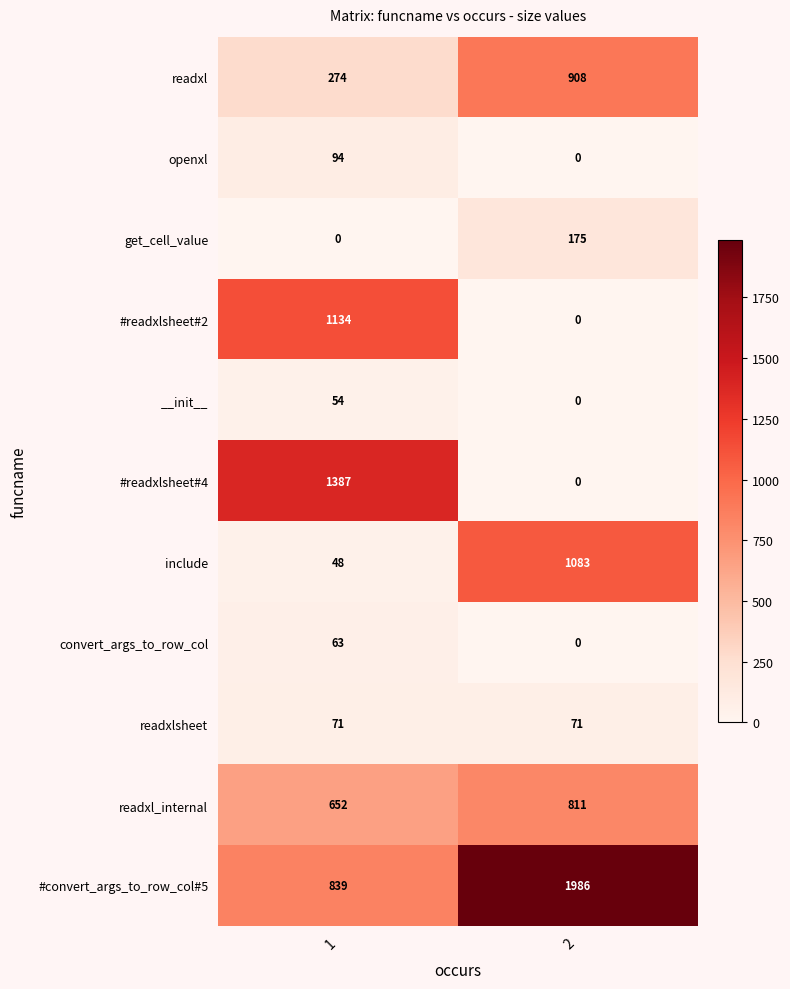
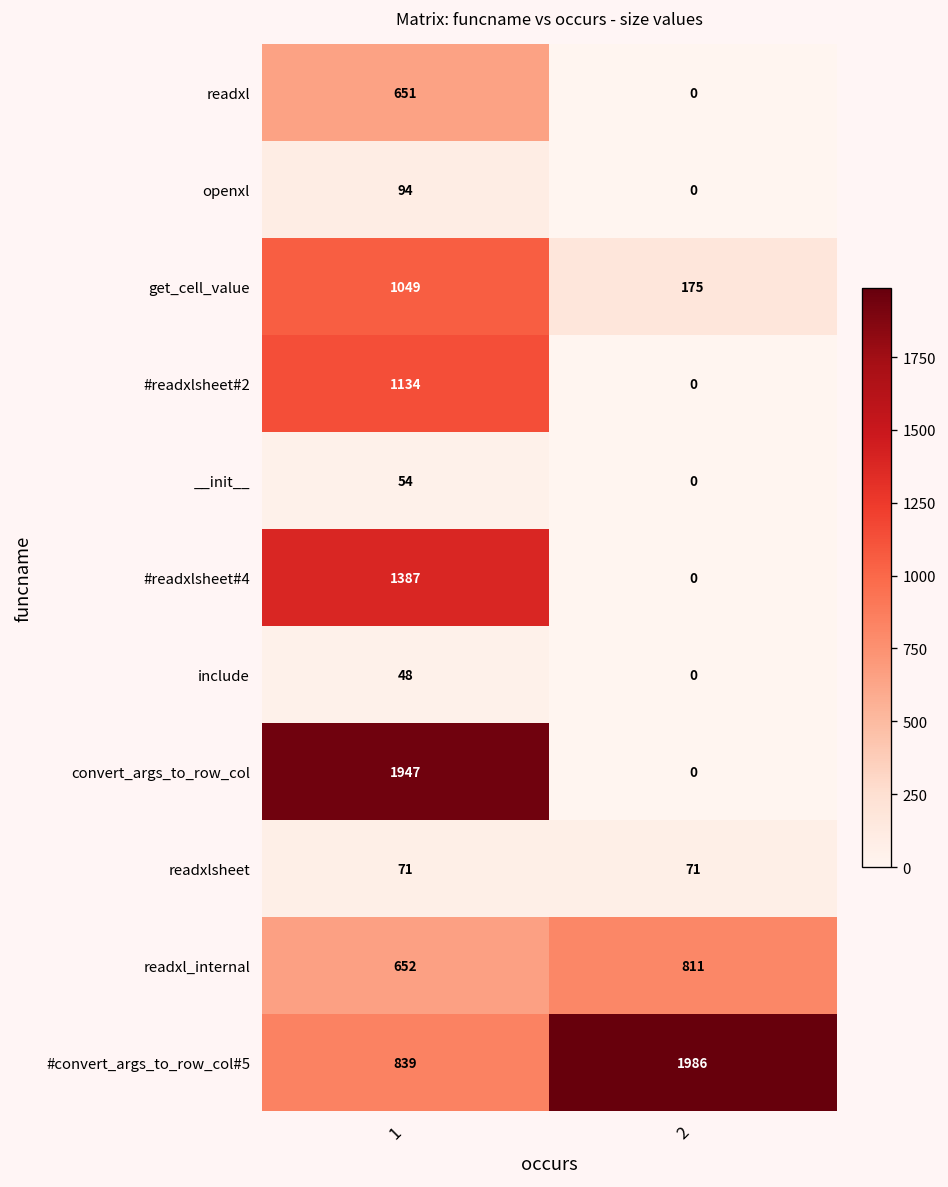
readxl, 1: 274 -> 651
readxl, 2: 908 -> 0
get_cell_value, 1: 0 -> 1049
include, 2: 1083 -> 0
convert_args_to_row_col, 1: 63 -> 1947
